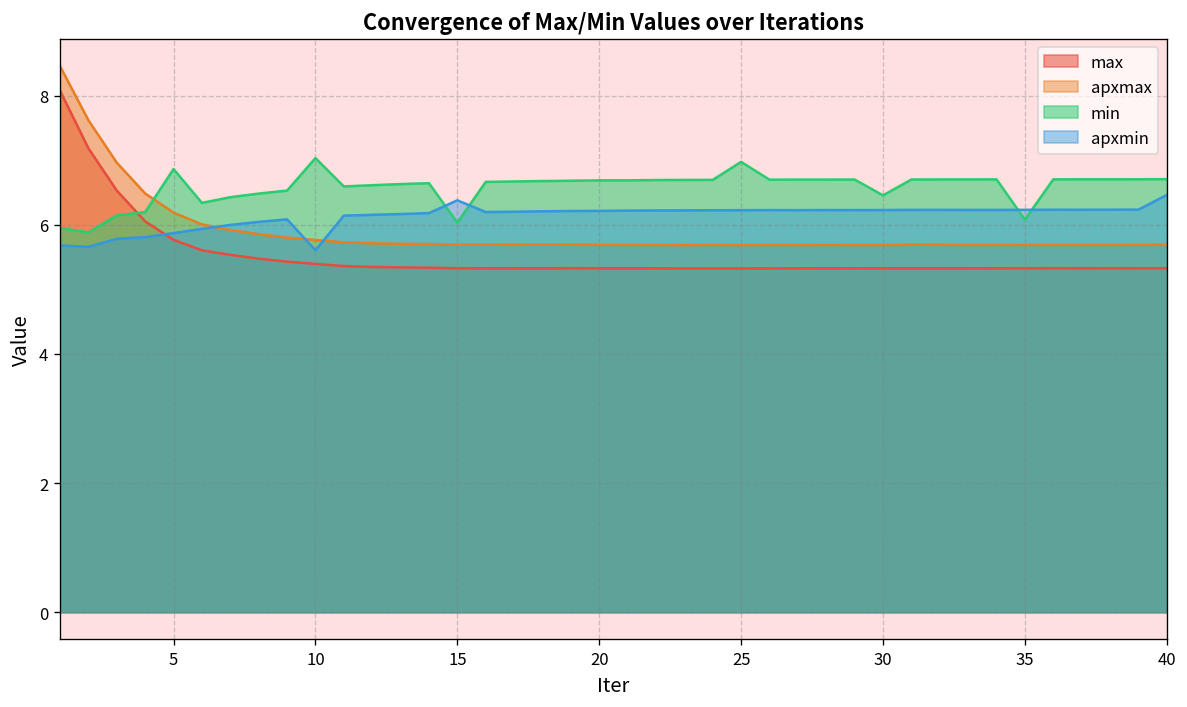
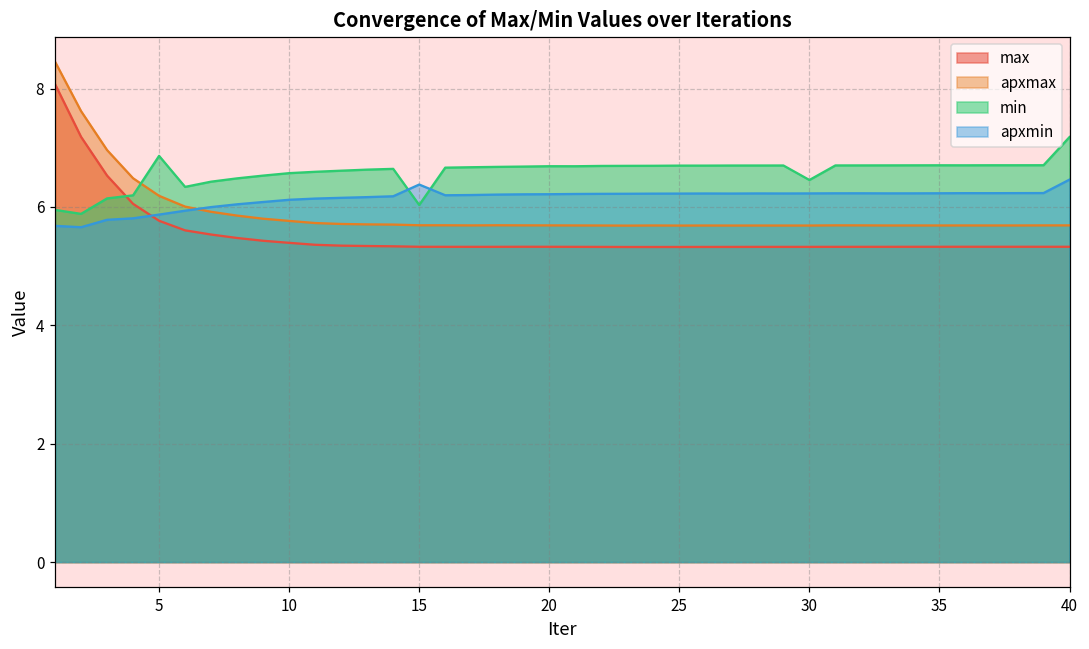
min, 10: 7.0 -> 6.6
apxmin, 10: 5.6 -> 6.1
min, 25: 7.0 -> 6.7
min, 35: 6.1 -> 6.7
min, 40: 6.7 -> 7.2
